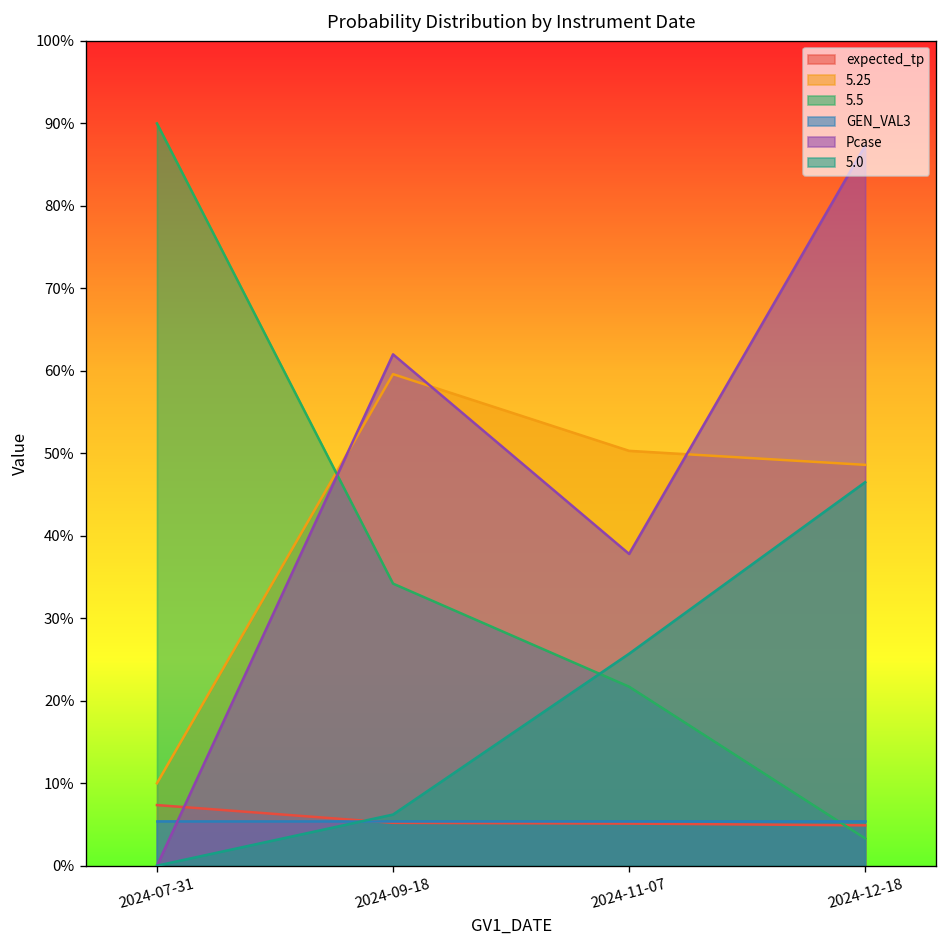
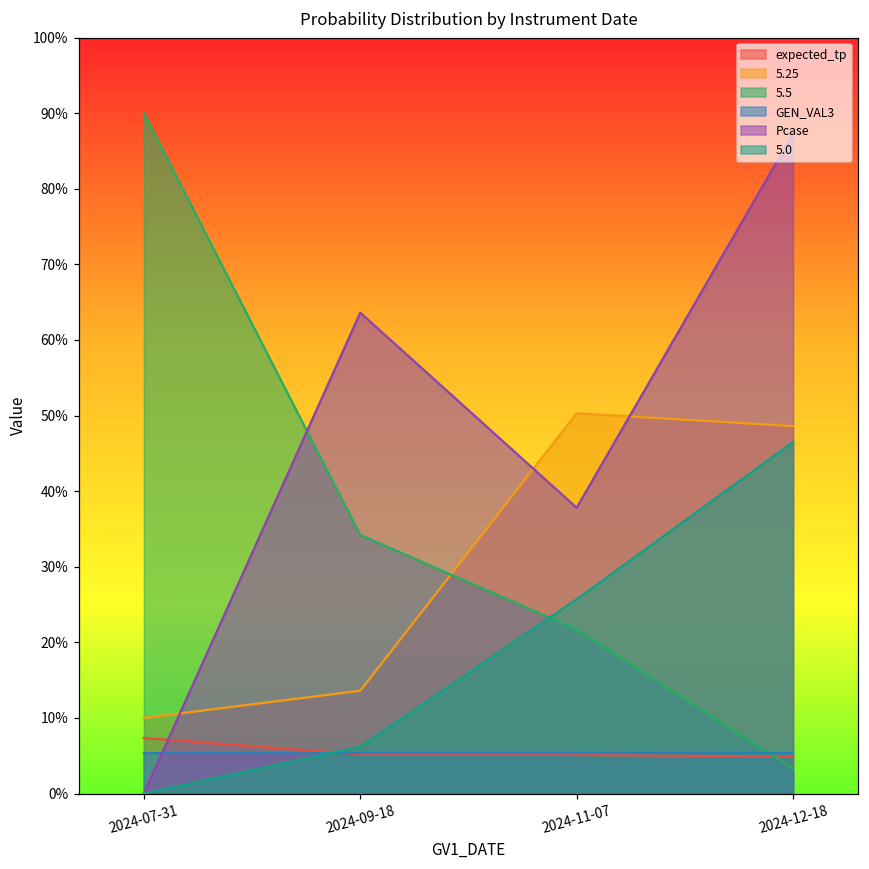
5.25, 2024-09-18: 60% -> 14%
Pcase, 2024-09-18: 62% -> 64%
